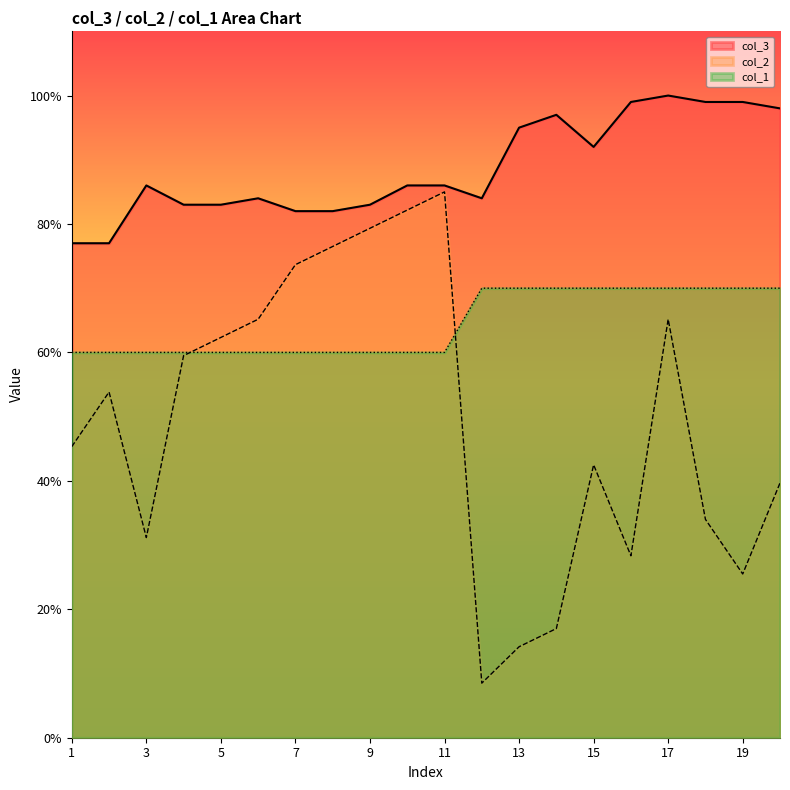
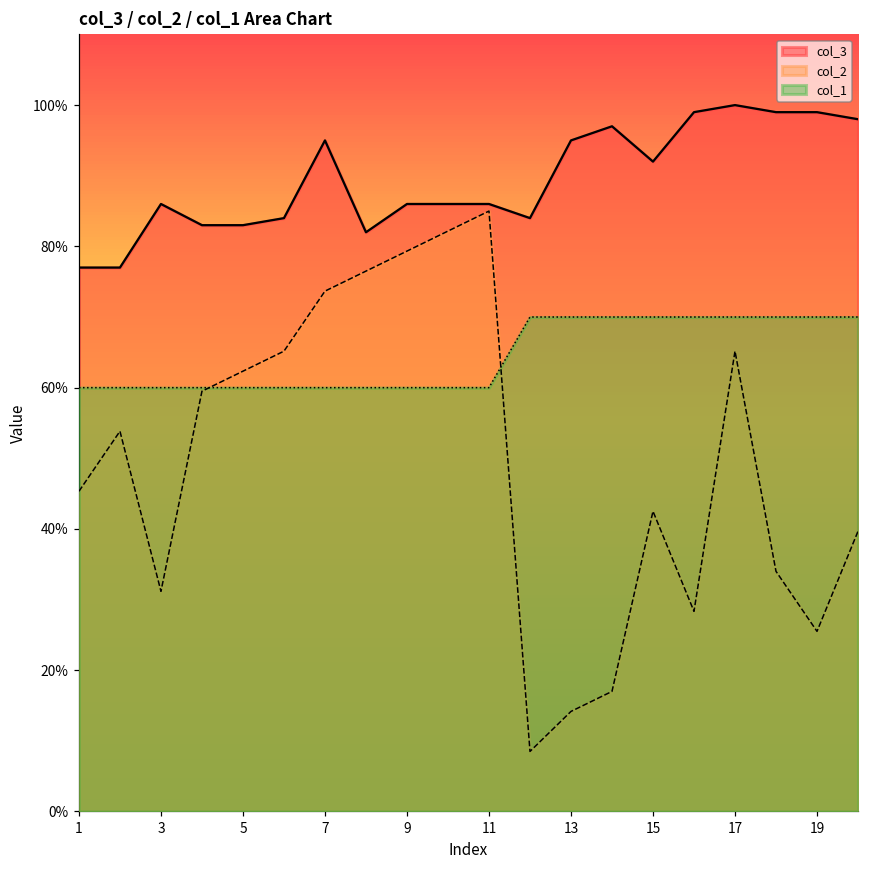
col_3, 7: 82% -> 95%
col_3, 9: 83% -> 86%
